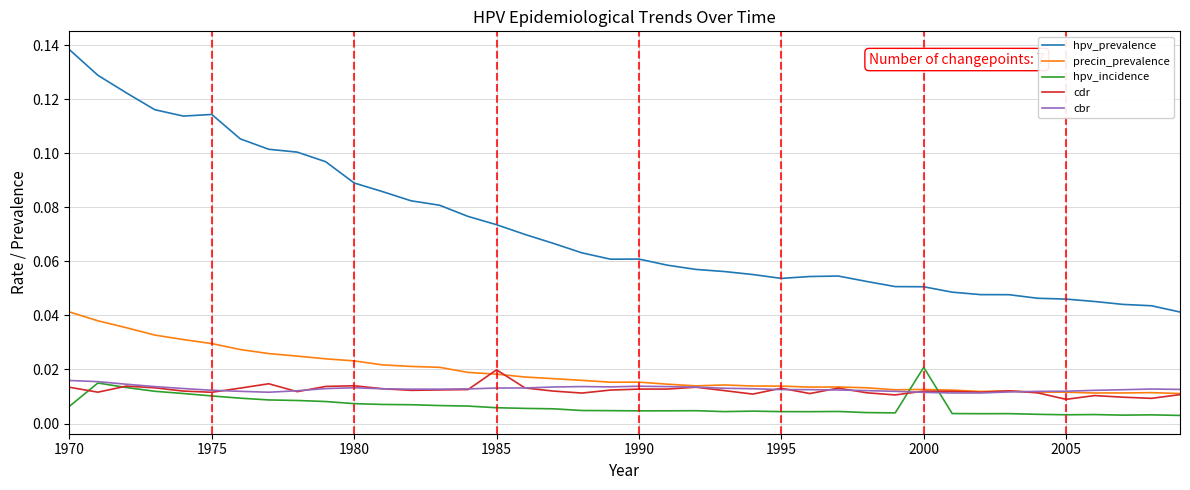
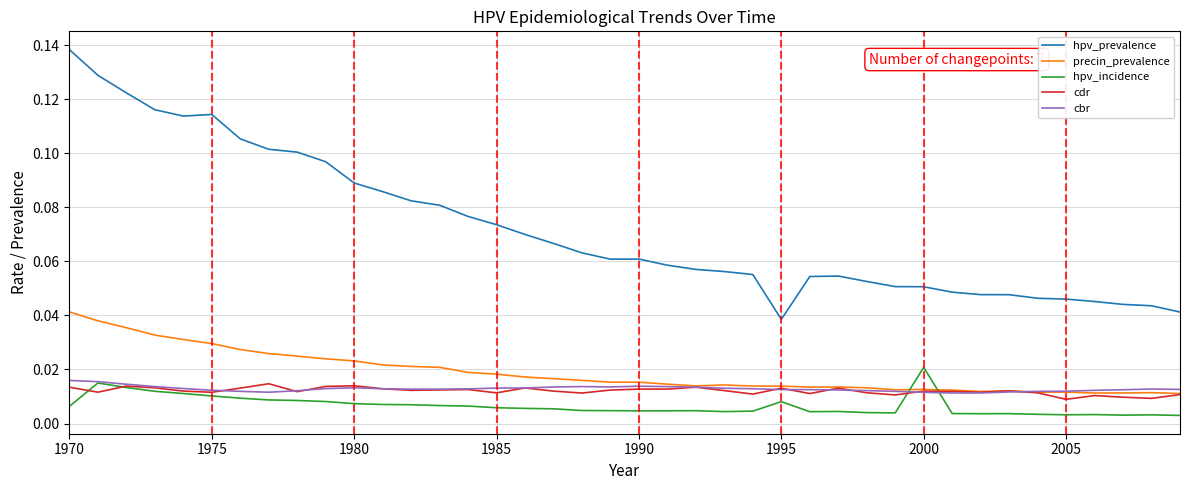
cdr, 1985: 0.020 -> 0.011
hpv_prevalence, 1995: 0.054 -> 0.039
hpv_incidence, 1995: 0.004 -> 0.008
